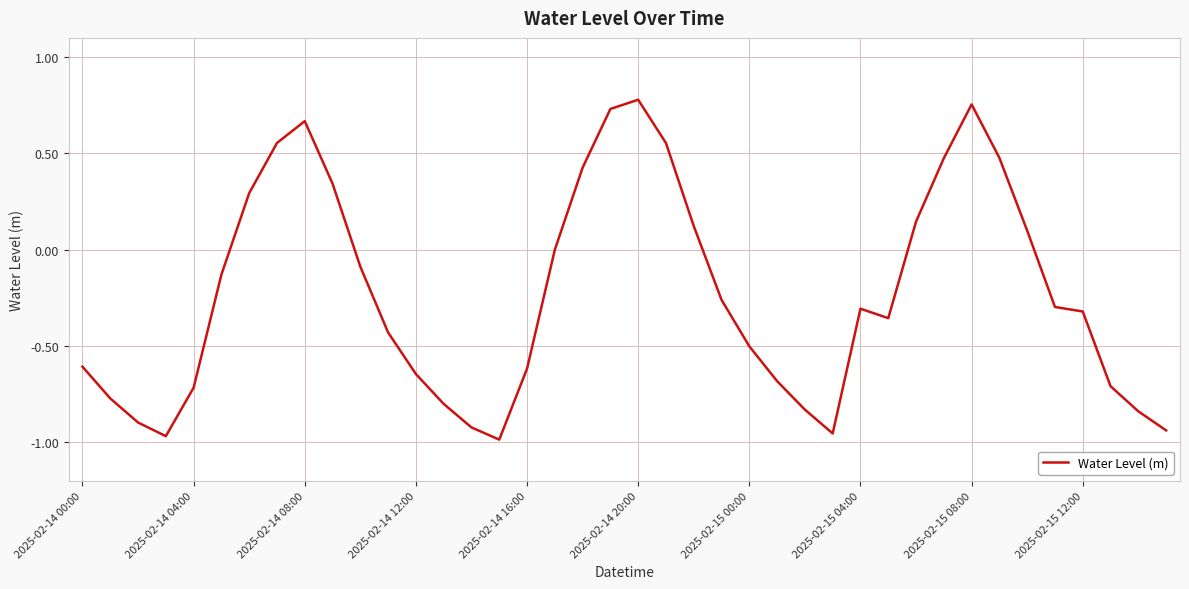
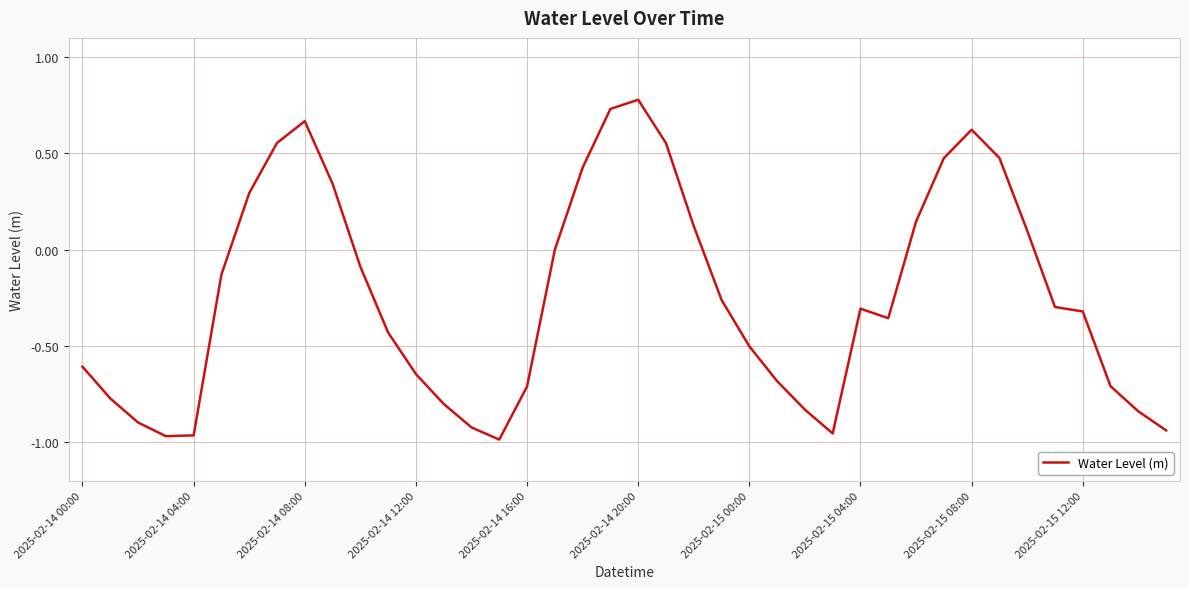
2025-02-14 04:00: -0.72 -> -0.96
2025-02-14 16:00: -0.62 -> -0.71
2025-02-15 08:00: 0.75 -> 0.62
